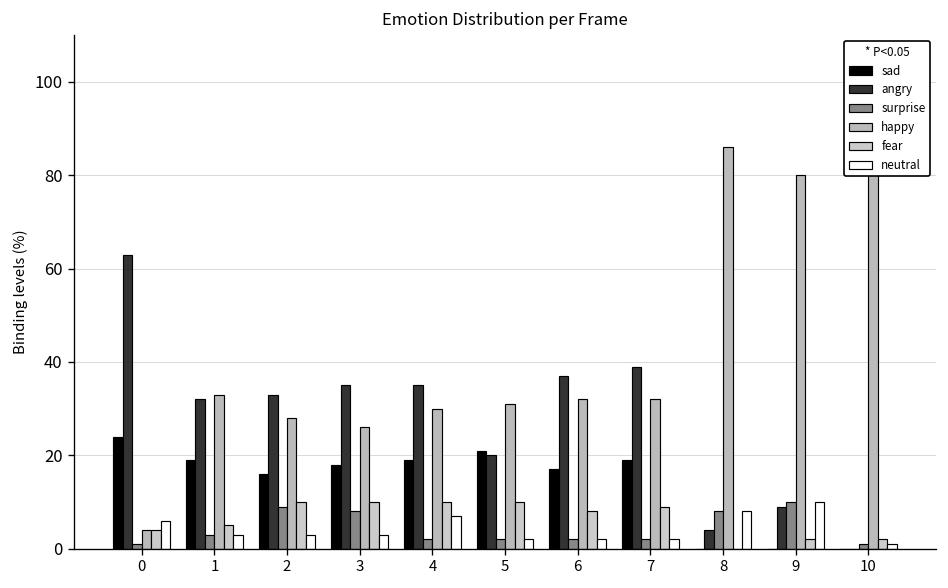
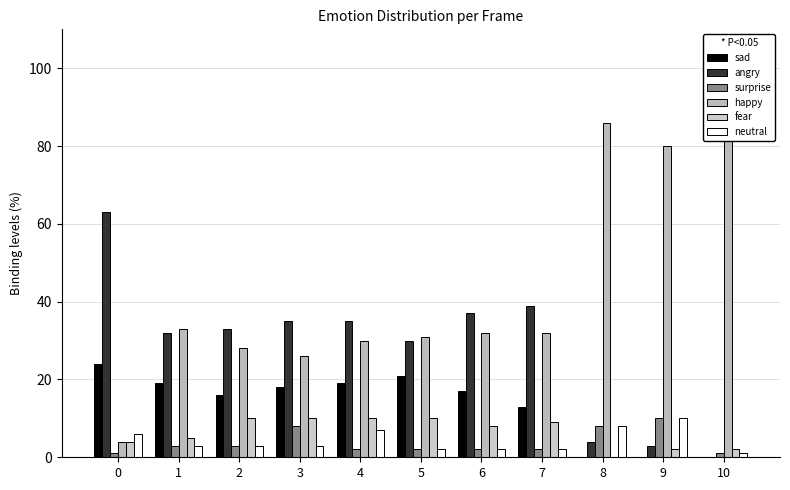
surprise, 2: 9 -> 3
angry, 5: 20 -> 30
sad, 7: 19 -> 13
angry, 9: 9 -> 3
